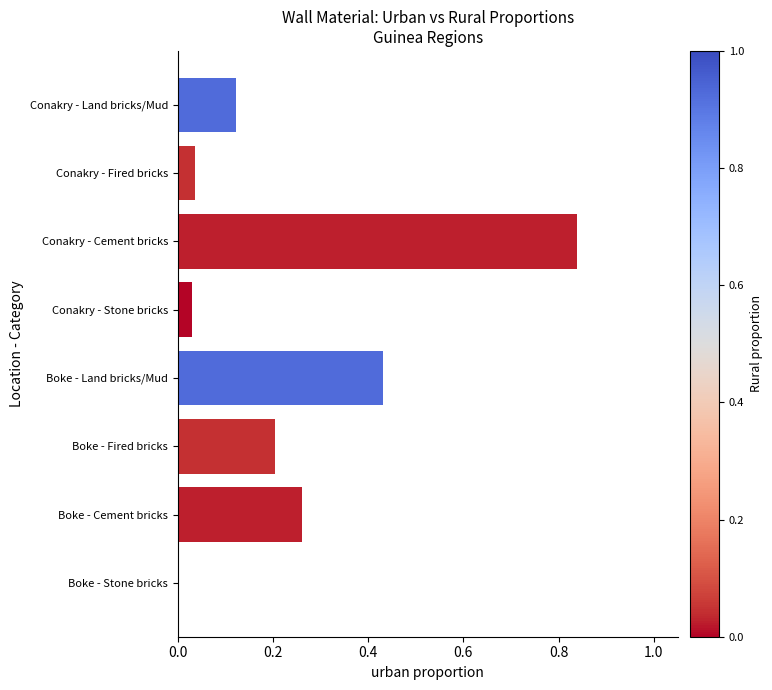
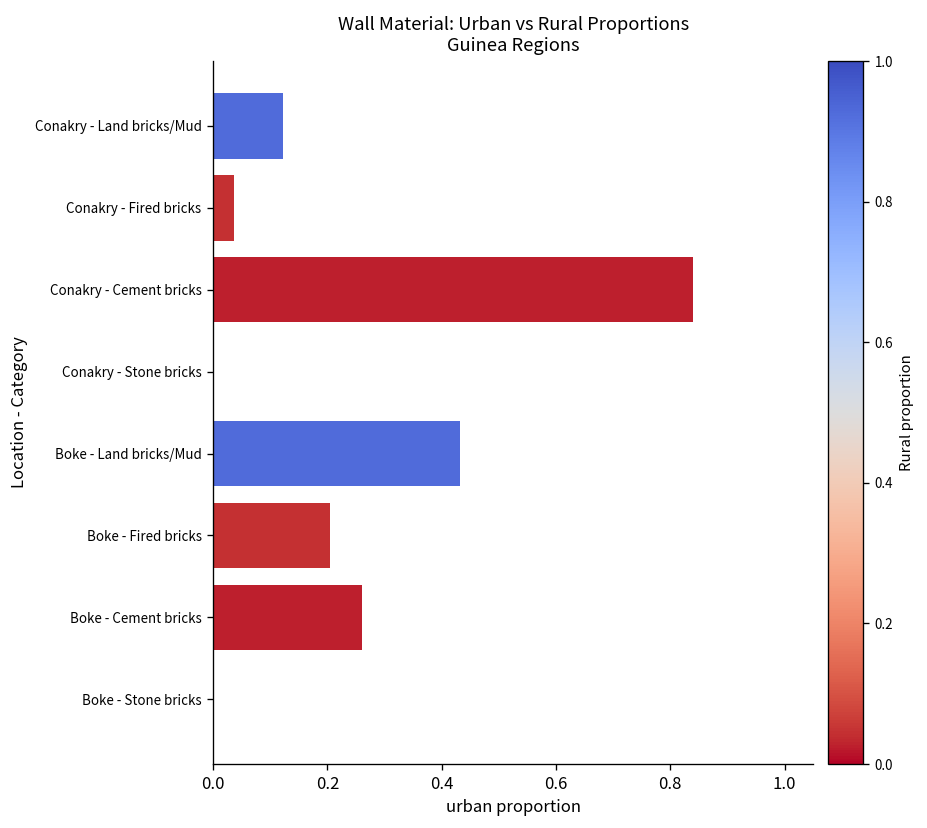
Conakry - Stone bricks: 0.03 -> 0.00
